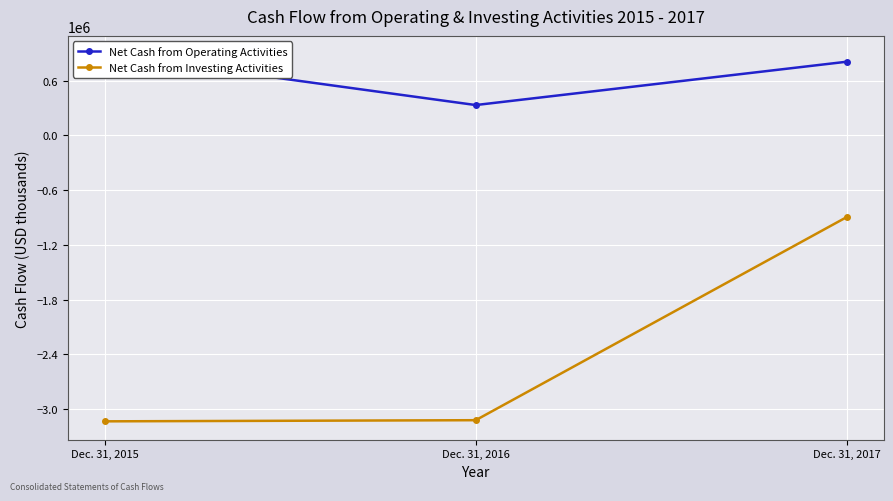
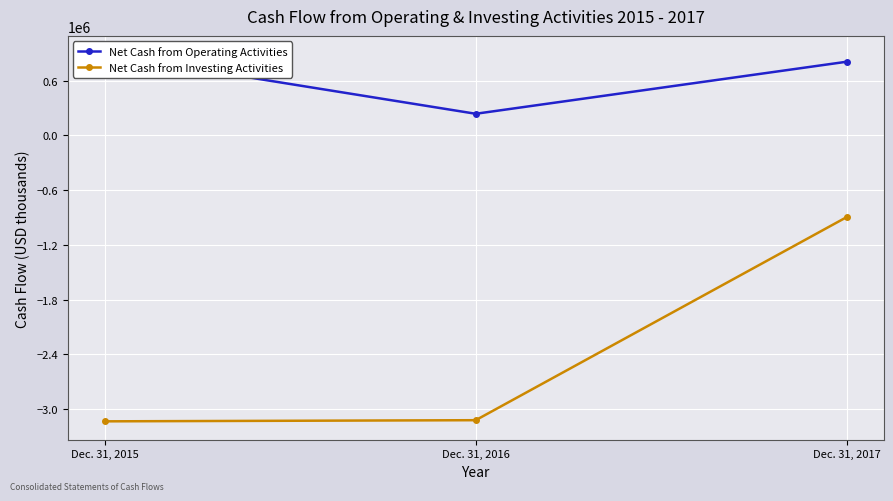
Net Cash from Operating Activities, Dec. 31, 2016: 300000 -> 200000
